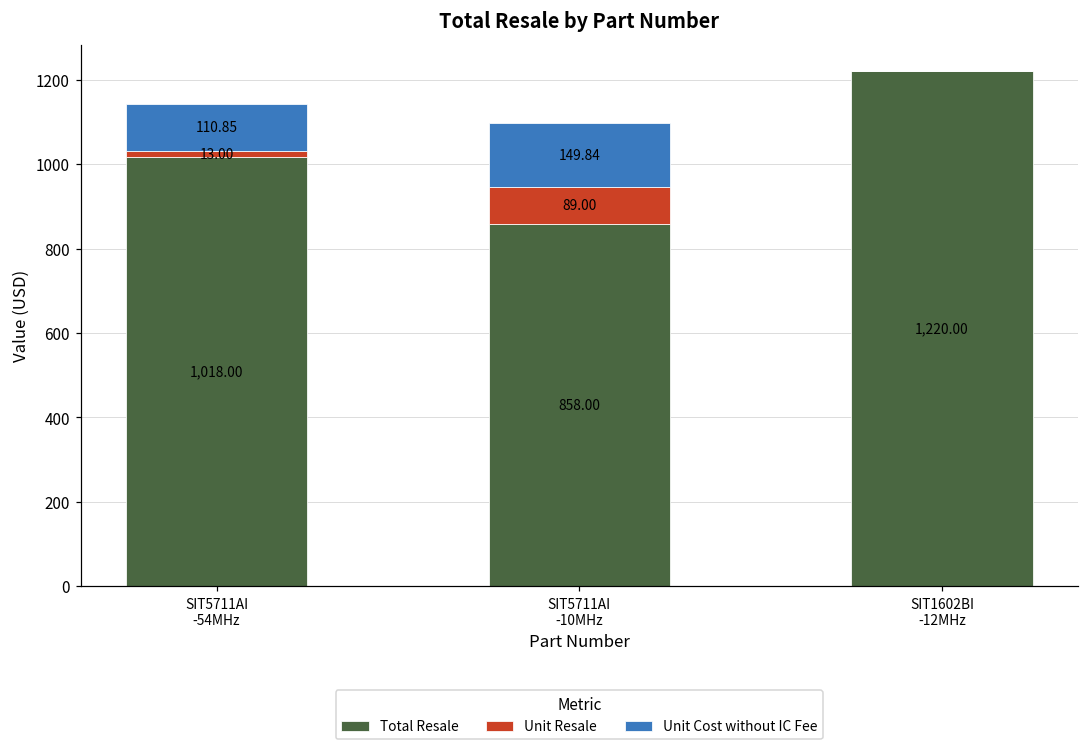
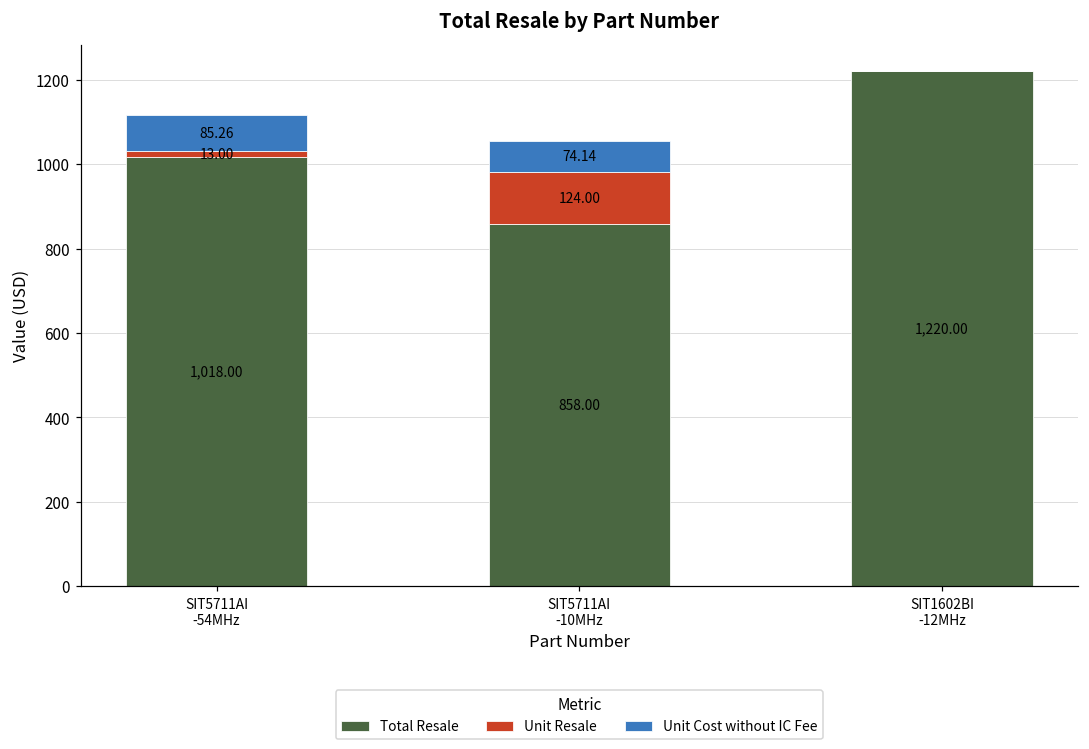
Unit Cost without IC Fee, SIT5711AI -54MHz: 110.85 -> 85.26
Unit Resale, SIT5711AI -10MHz: 89.00 -> 124.00
Unit Cost without IC Fee, SIT5711AI -10MHz: 149.84 -> 74.14
